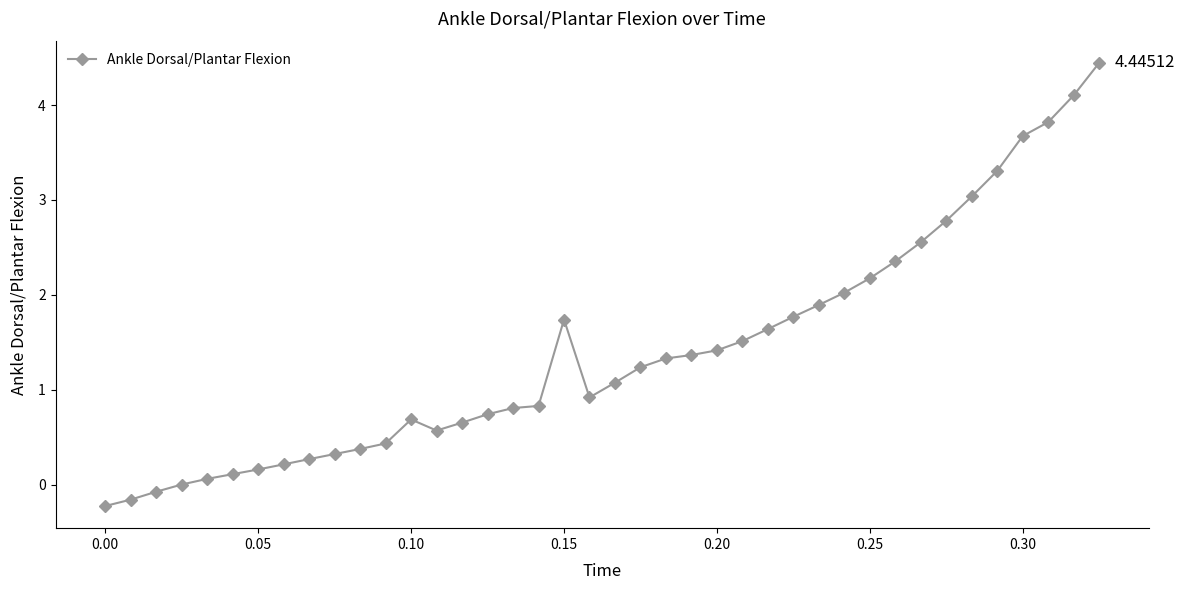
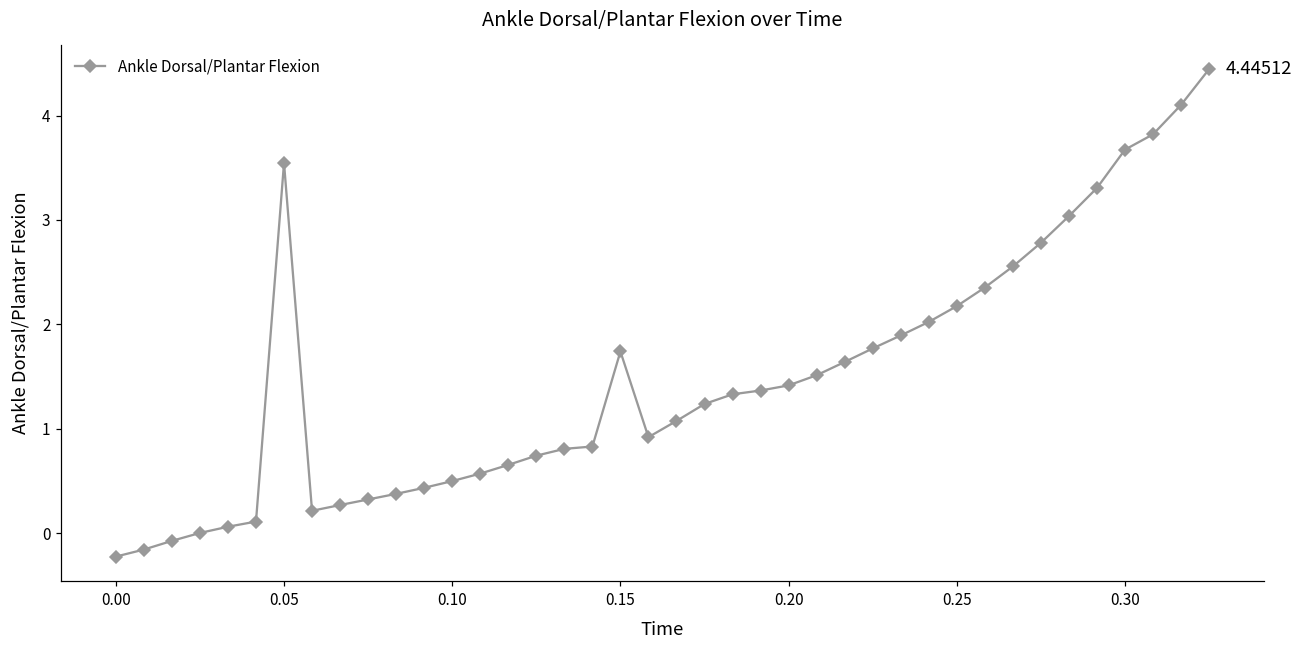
0.05: 0.2 -> 3.5
0.10: 0.7 -> 0.5
